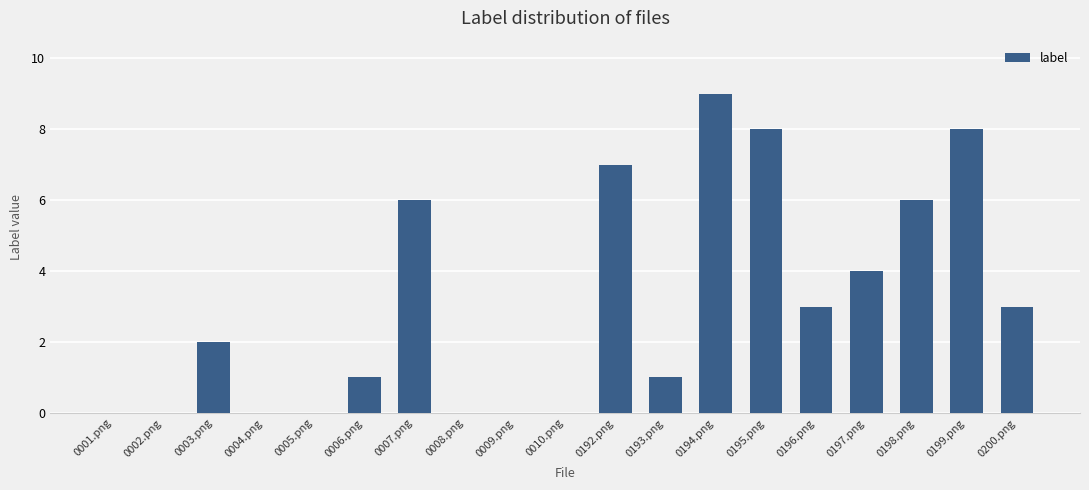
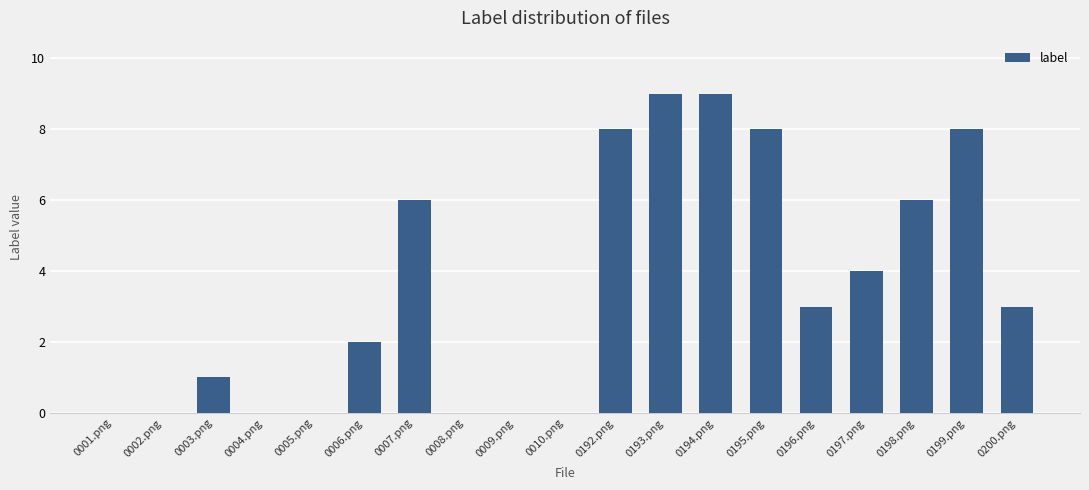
0003.png: 2 -> 1
0006.png: 1 -> 2
0192.png: 7 -> 8
0193.png: 1 -> 9
